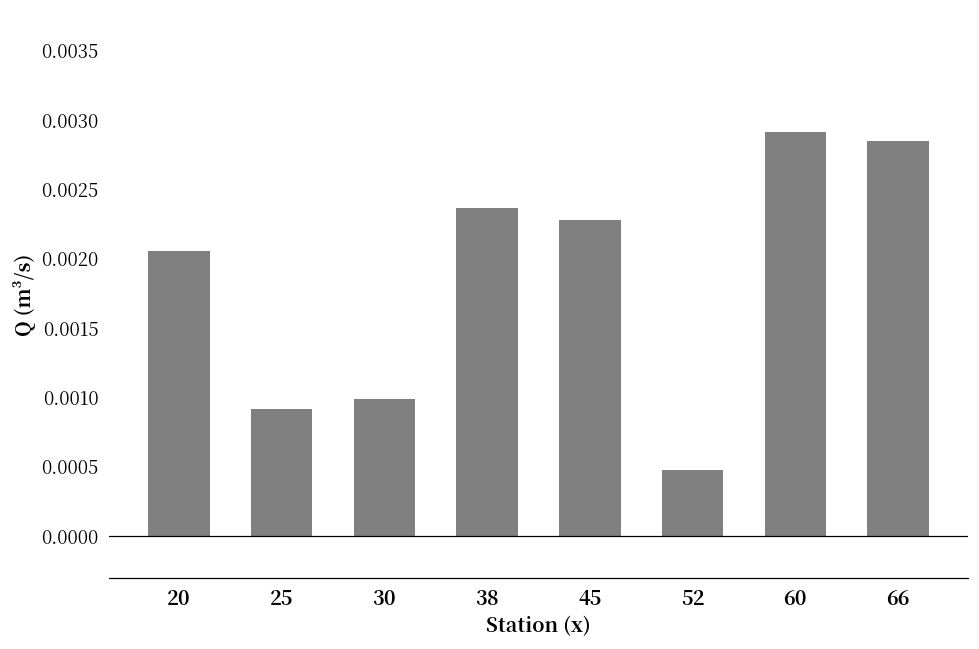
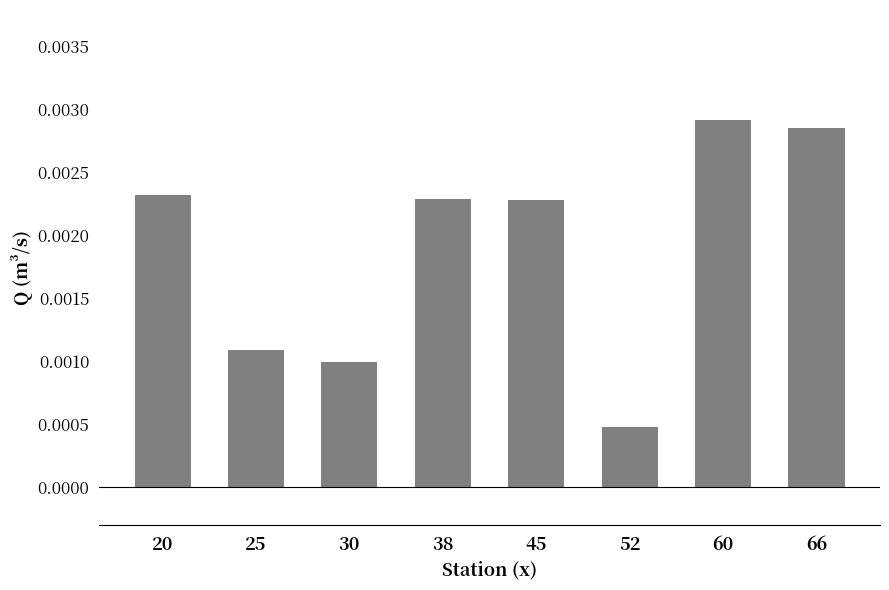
20: 0.00206 -> 0.00232
25: 0.00091 -> 0.00109
38: 0.00236 -> 0.00229
